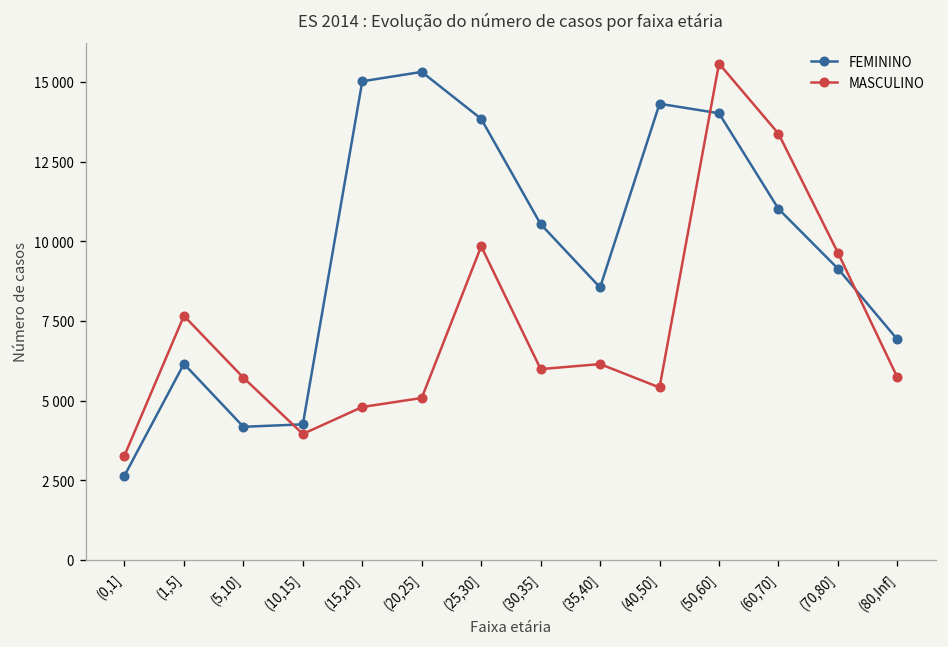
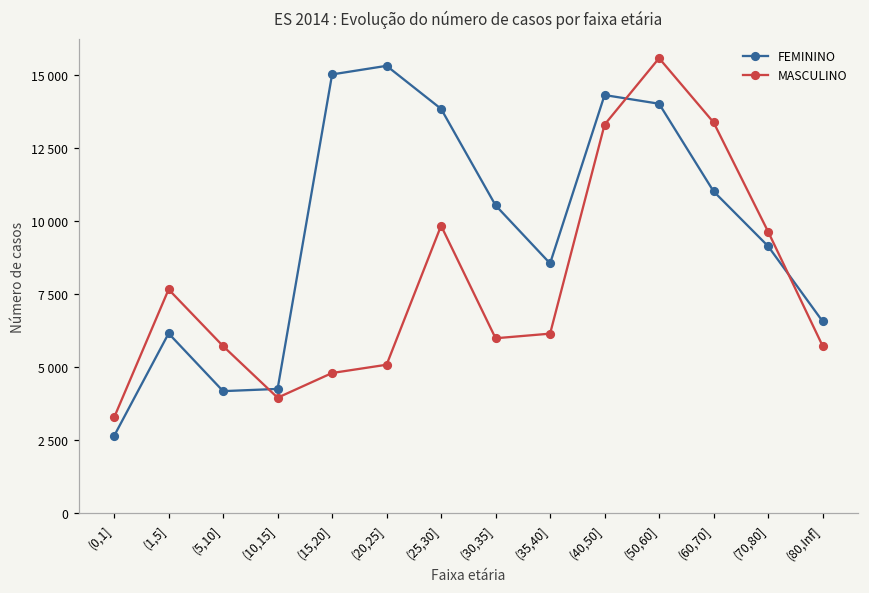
MASCULINO, (40,50]: 5400 -> 13300
FEMININO, (80,Inf]: 6900 -> 6600
